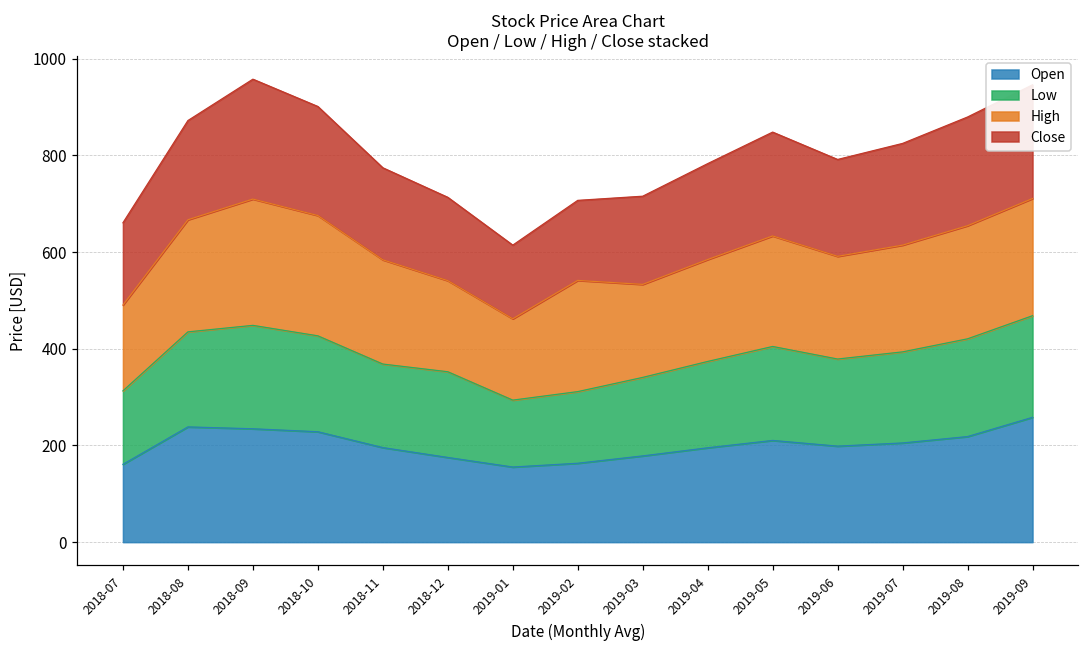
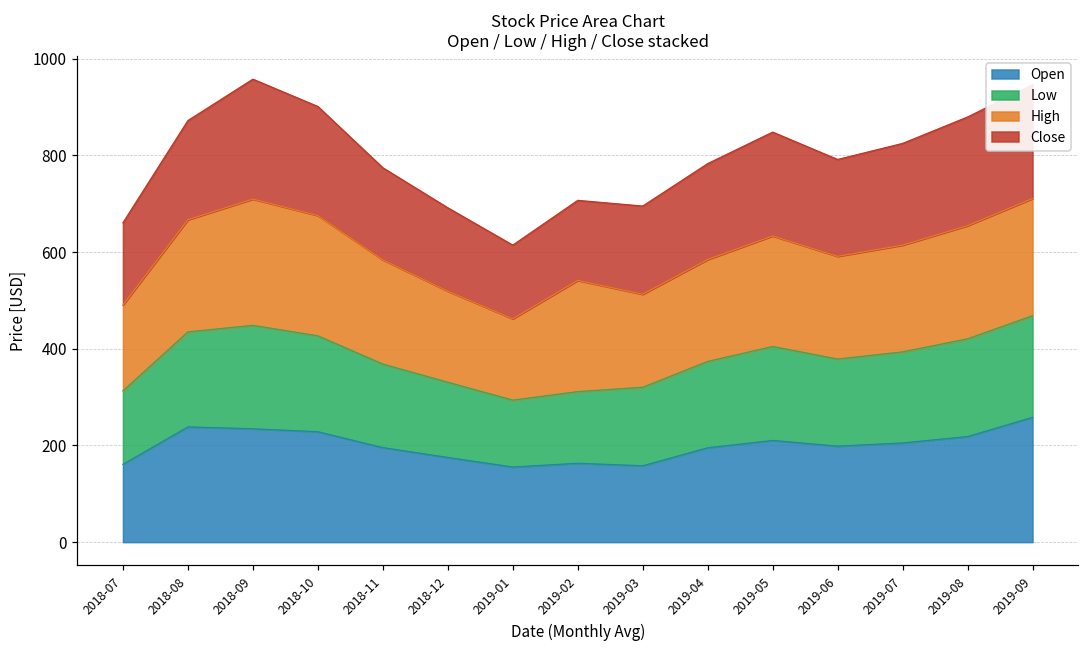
Low, 2018-12: 180 -> 160
Open, 2019-03: 180 -> 160
